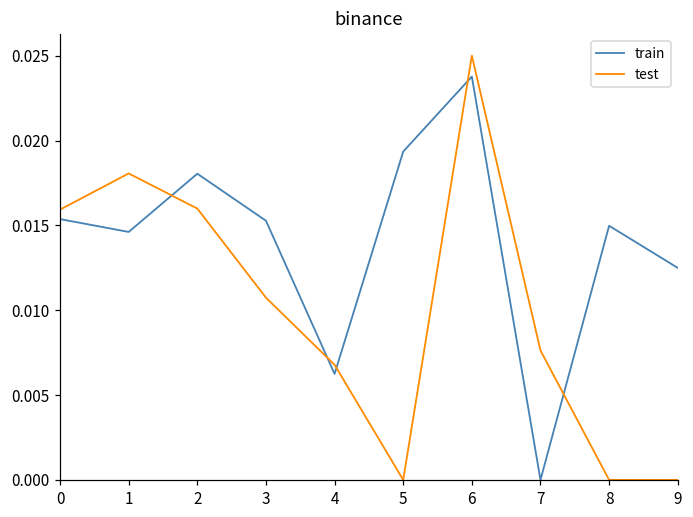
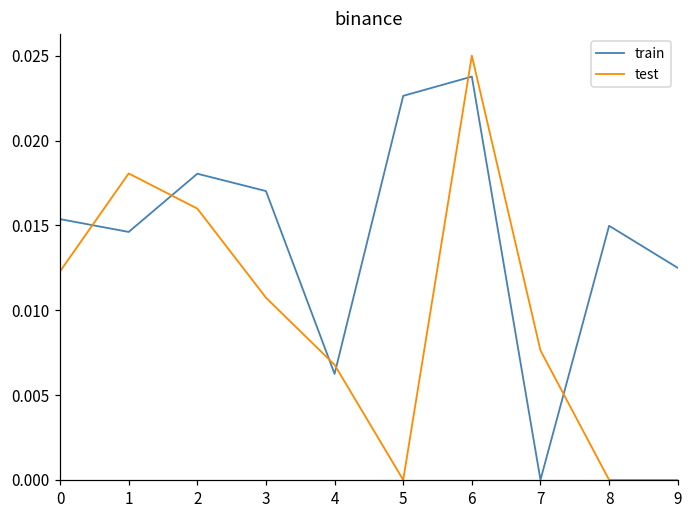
test, 0: 0.0159 -> 0.0123
train, 3: 0.0153 -> 0.0170
train, 5: 0.0193 -> 0.0226
